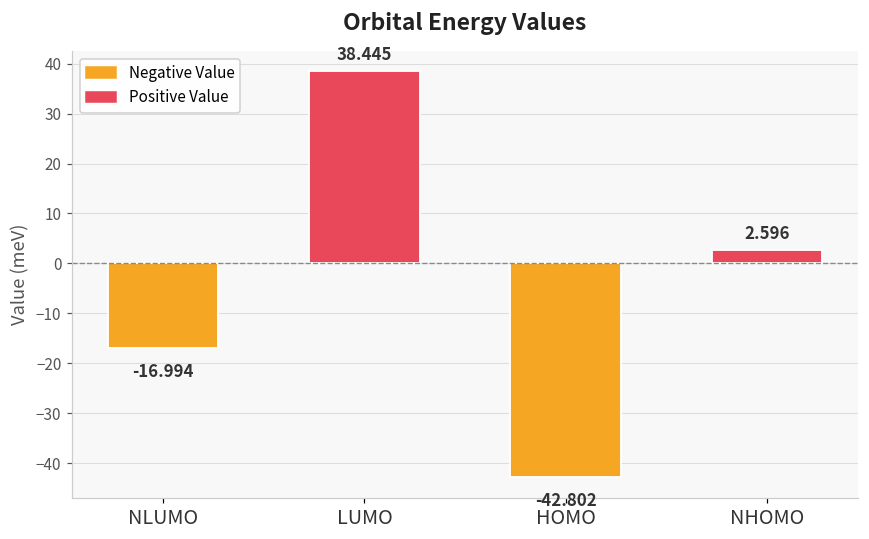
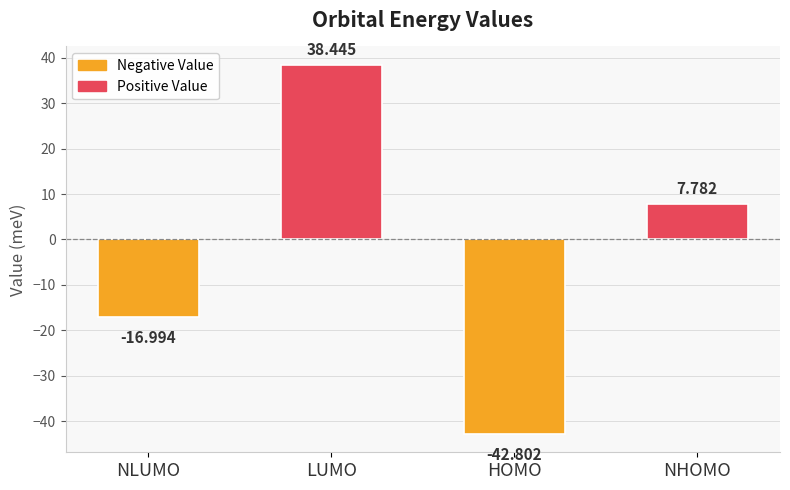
NHOMO: 2.596 -> 7.782
